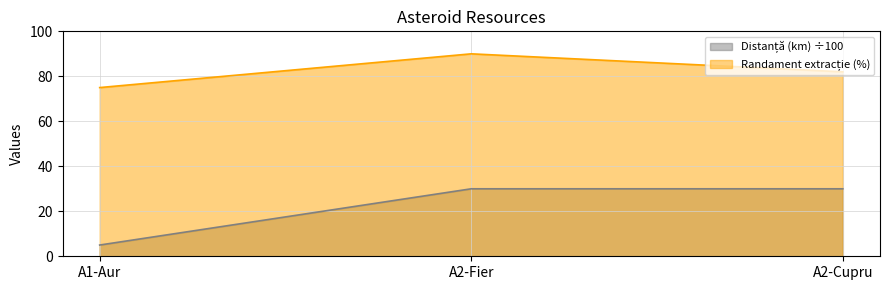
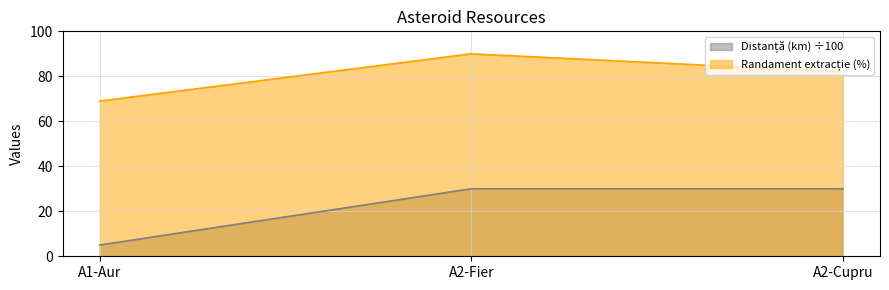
Randament extracție (%), A1-Aur: 75 -> 69
